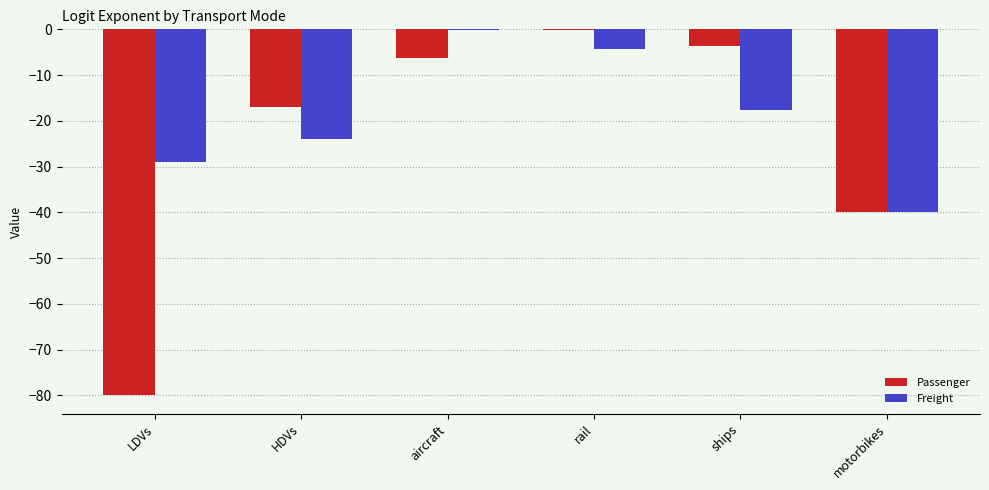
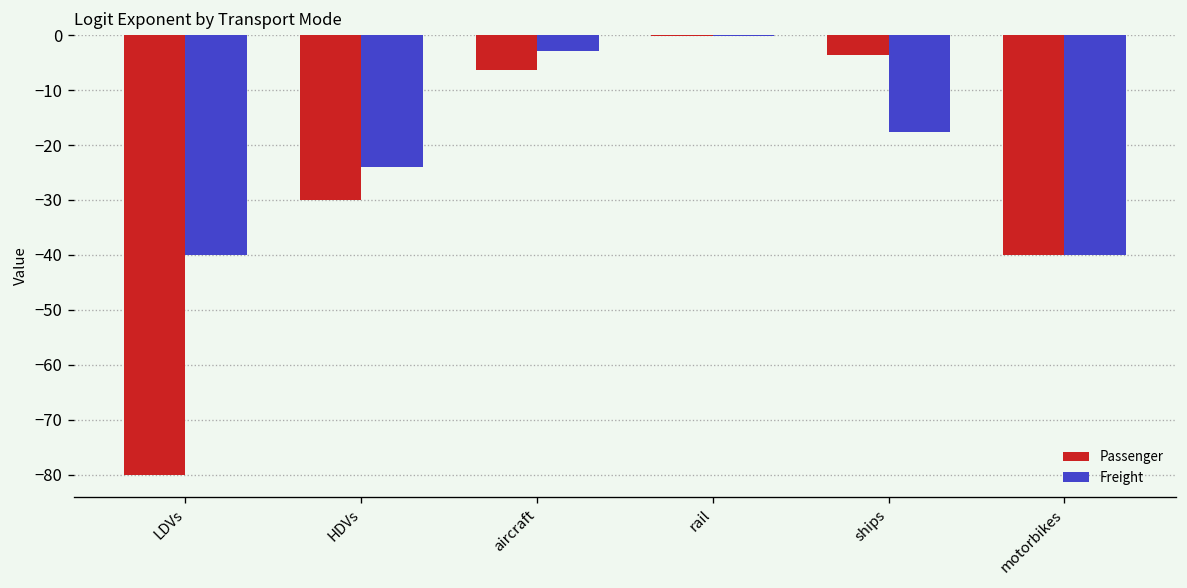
Freight, LDVs: -29 -> -40
Passenger, HDVs: -17 -> -30
Freight, aircraft: 0 -> -3
Freight, rail: -4 -> 0
